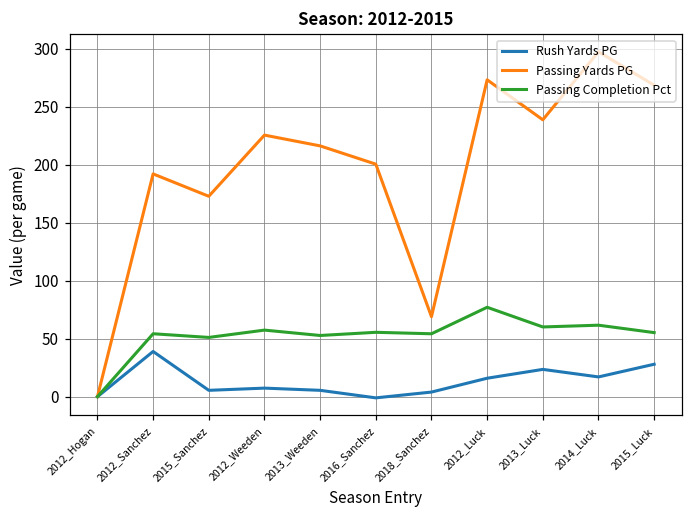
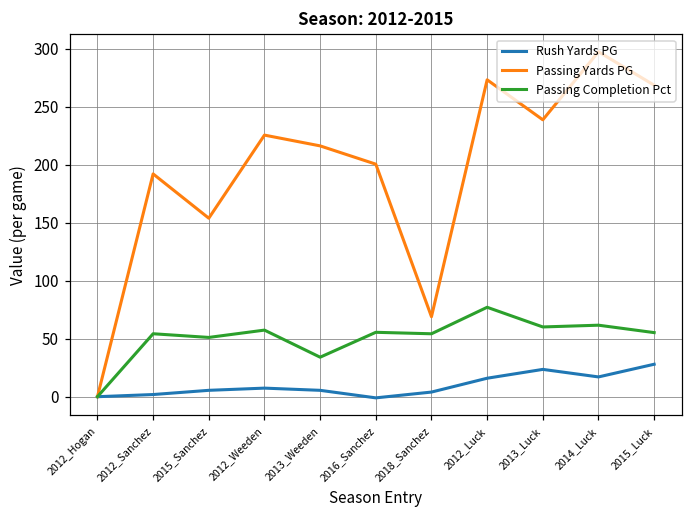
Rush Yards PG, 2012_Sanchez: 39 -> 2
Passing Yards PG, 2015_Sanchez: 173 -> 154
Passing Completion Pct, 2013_Weeden: 53 -> 34
